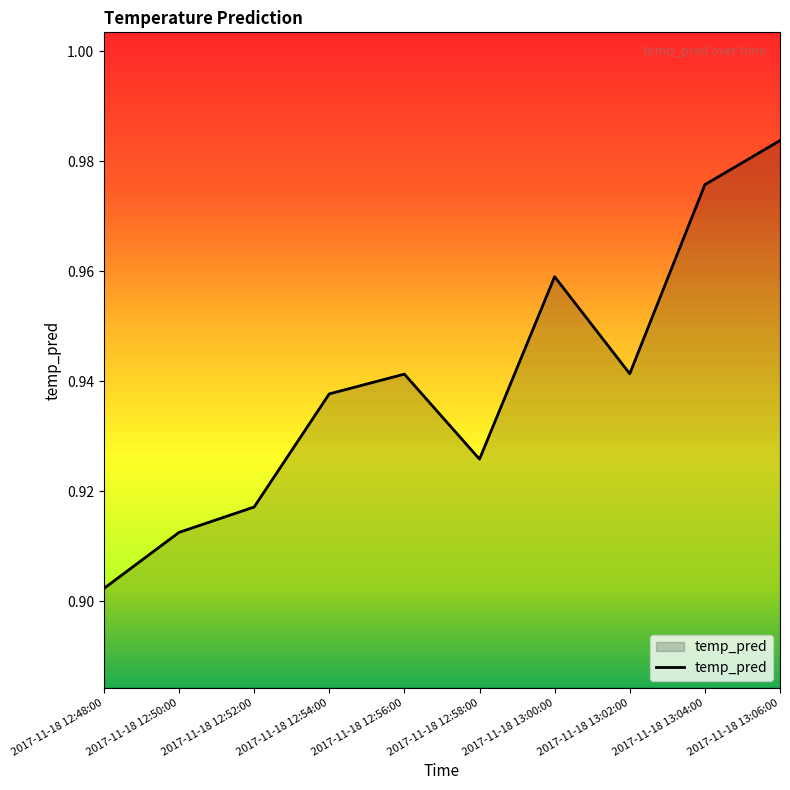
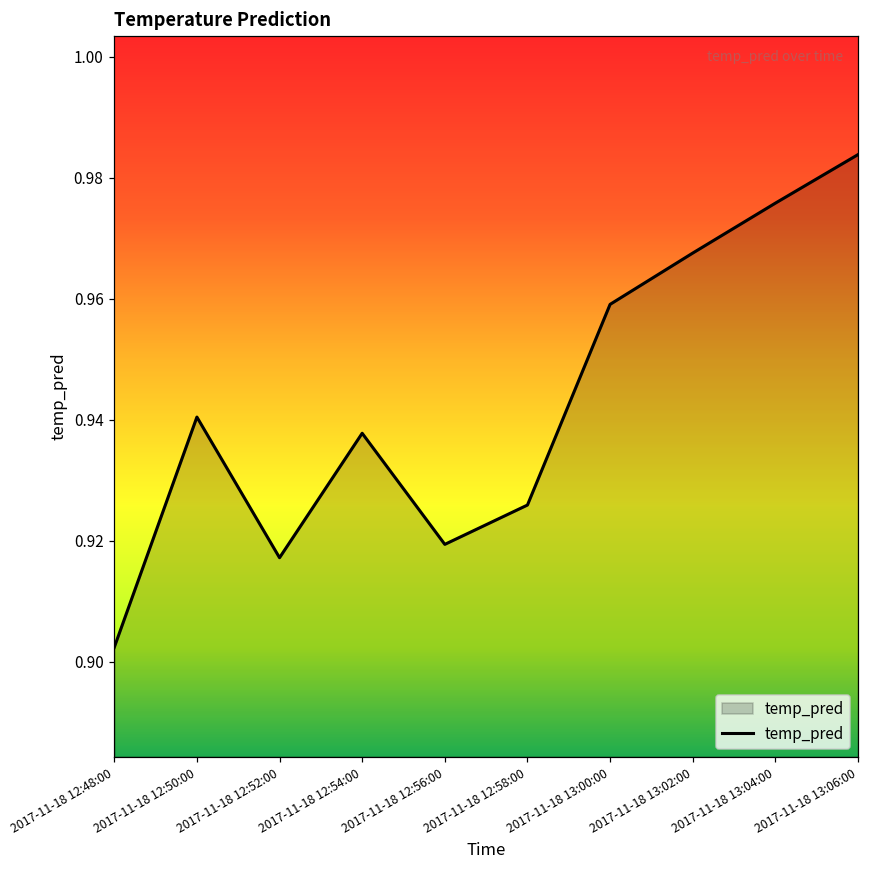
2017-11-18 12:50:00: 0.913 -> 0.940
2017-11-18 12:56:00: 0.941 -> 0.919
2017-11-18 13:02:00: 0.941 -> 0.968
